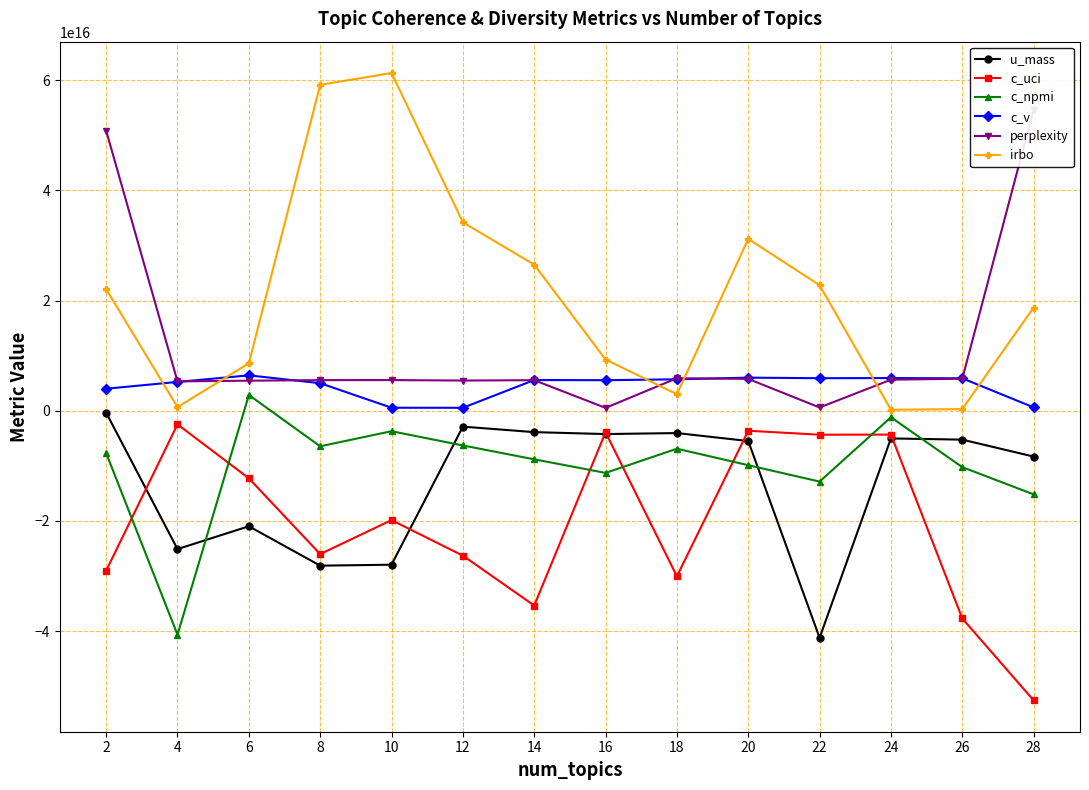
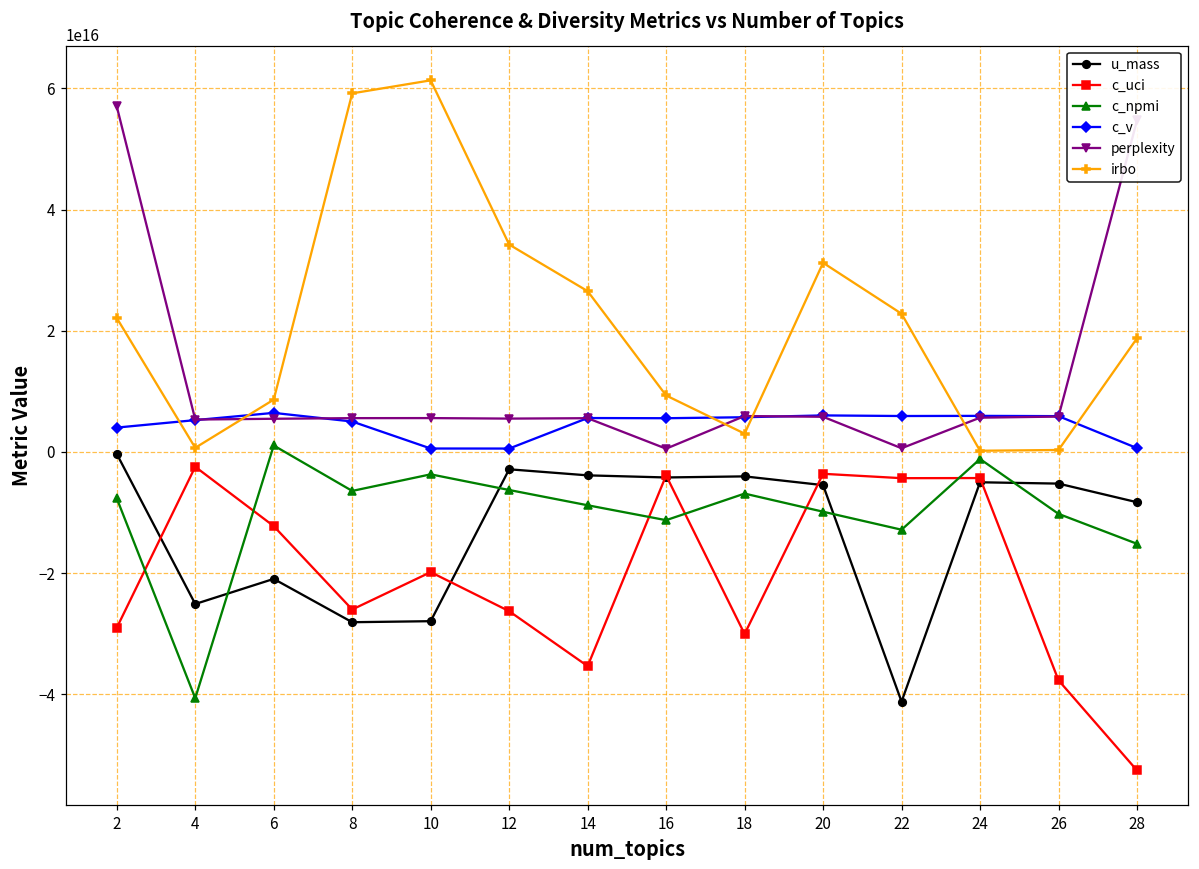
perplexity, 2: 51000000000000000 -> 57000000000000000
c_npmi, 6: 3000000000000000 -> 1000000000000000
